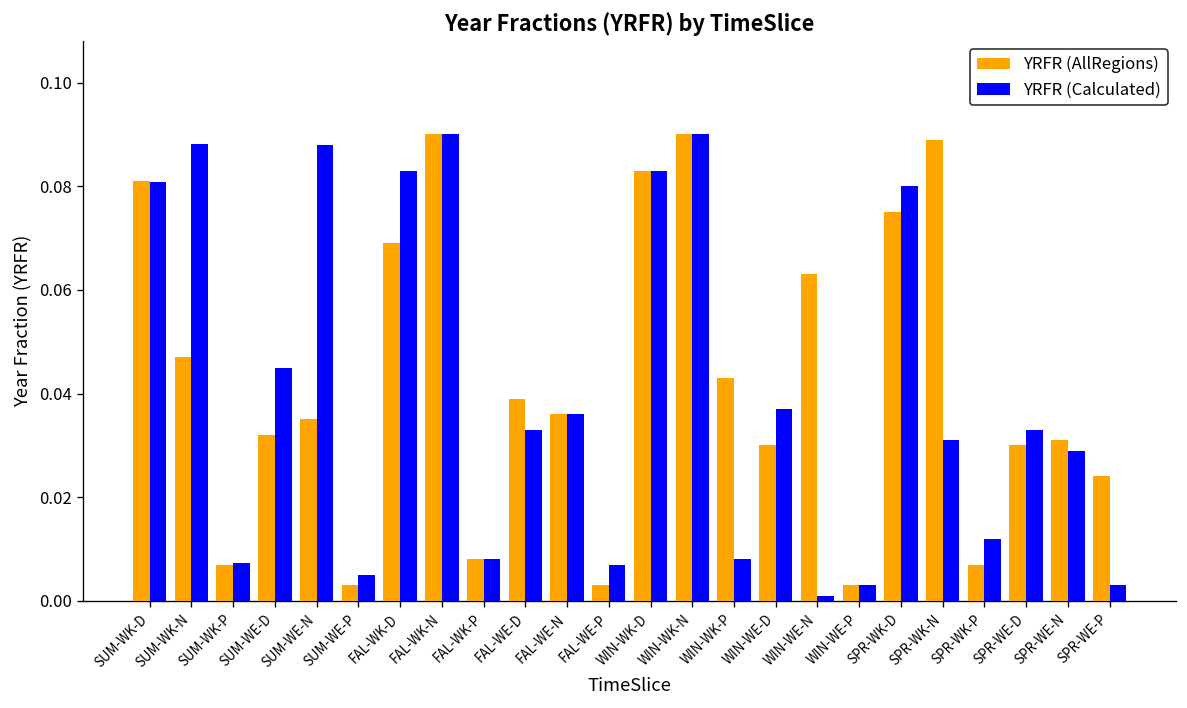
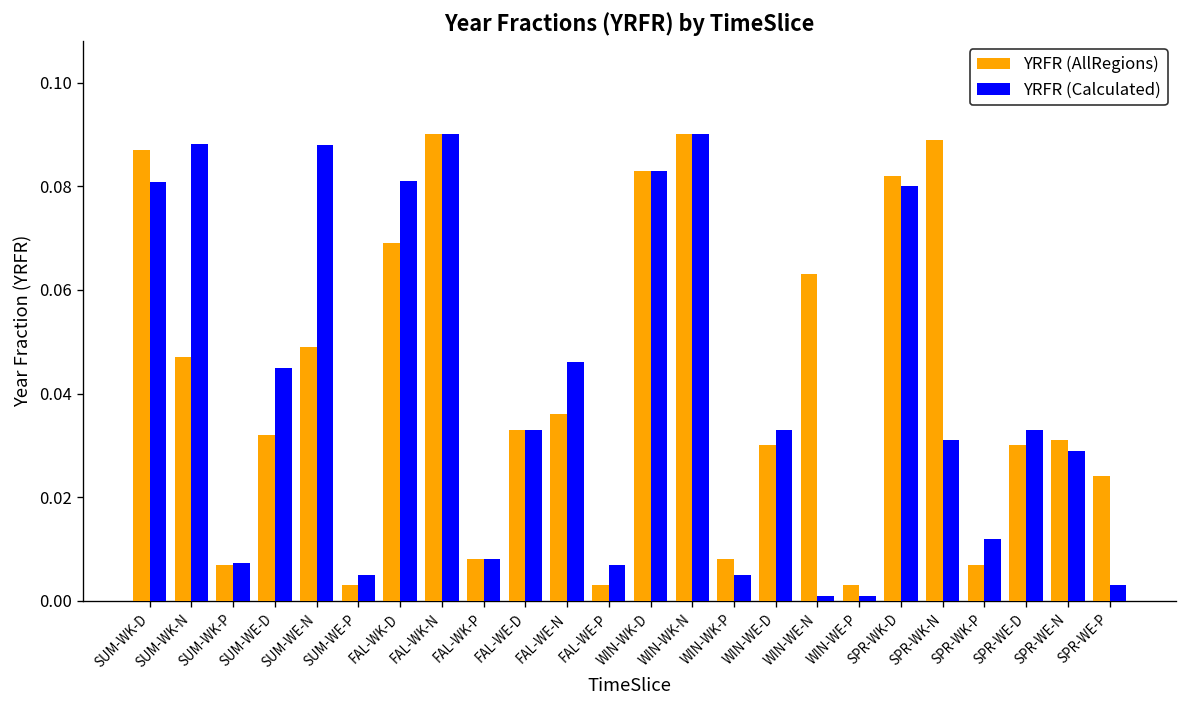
YRFR (AllRegions), SUM-WK-D: 0.081 -> 0.087
YRFR (AllRegions), SUM-WE-N: 0.035 -> 0.049
YRFR (Calculated), FAL-WK-D: 0.083 -> 0.081
YRFR (AllRegions), FAL-WE-D: 0.039 -> 0.033
YRFR (Calculated), FAL-WE-N: 0.036 -> 0.046
YRFR (AllRegions), WIN-WK-P: 0.043 -> 0.008
YRFR (Calculated), WIN-WK-P: 0.008 -> 0.005
YRFR (Calculated), WIN-WE-D: 0.037 -> 0.033
YRFR (Calculated), WIN-WE-P: 0.003 -> 0.001
YRFR (AllRegions), SPR-WK-D: 0.075 -> 0.082
